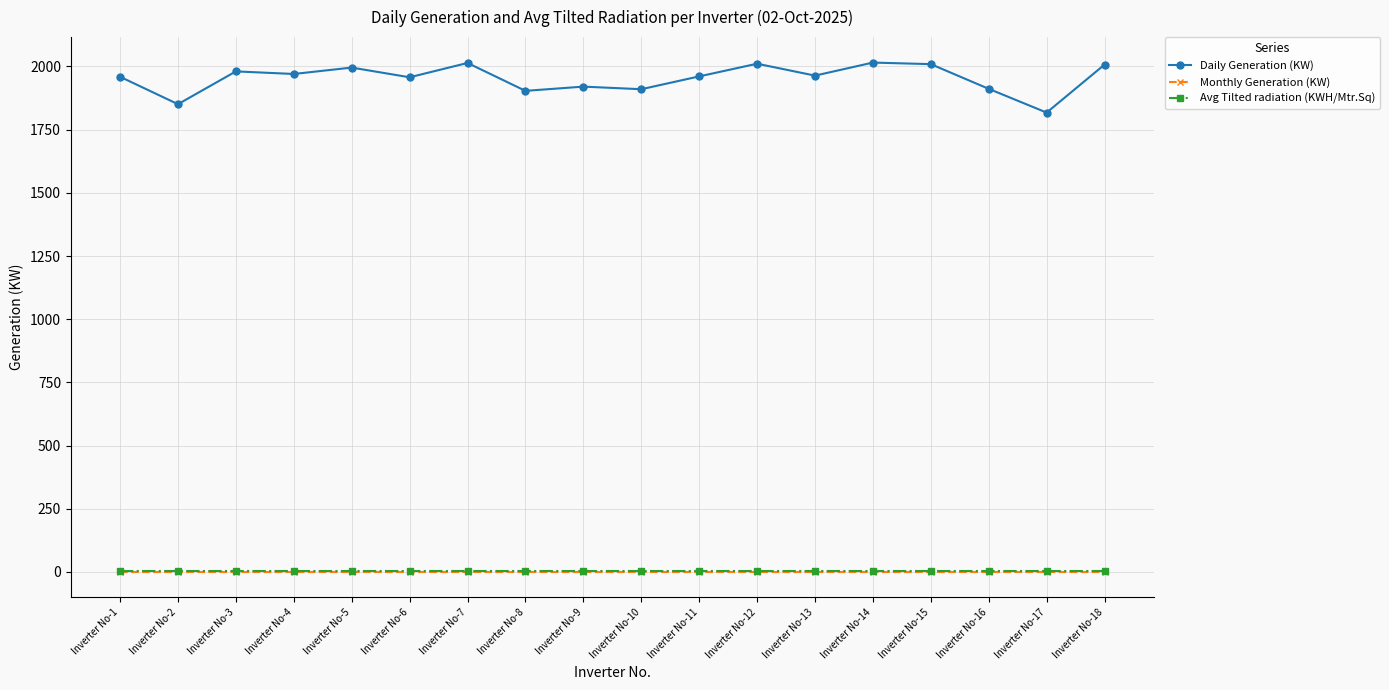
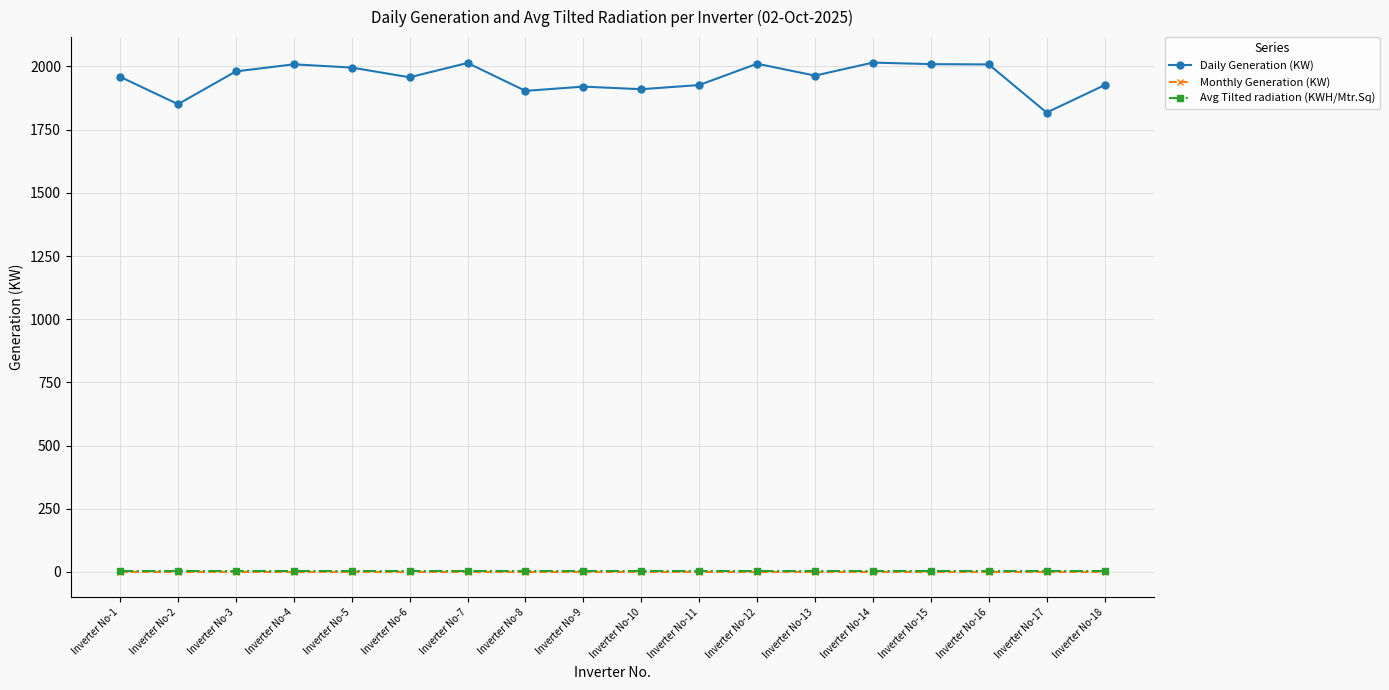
Daily Generation (KW), Inverter No-4: 1970 -> 2010
Daily Generation (KW), Inverter No-11: 1960 -> 1930
Daily Generation (KW), Inverter No-16: 1910 -> 2010
Daily Generation (KW), Inverter No-18: 2010 -> 1930
